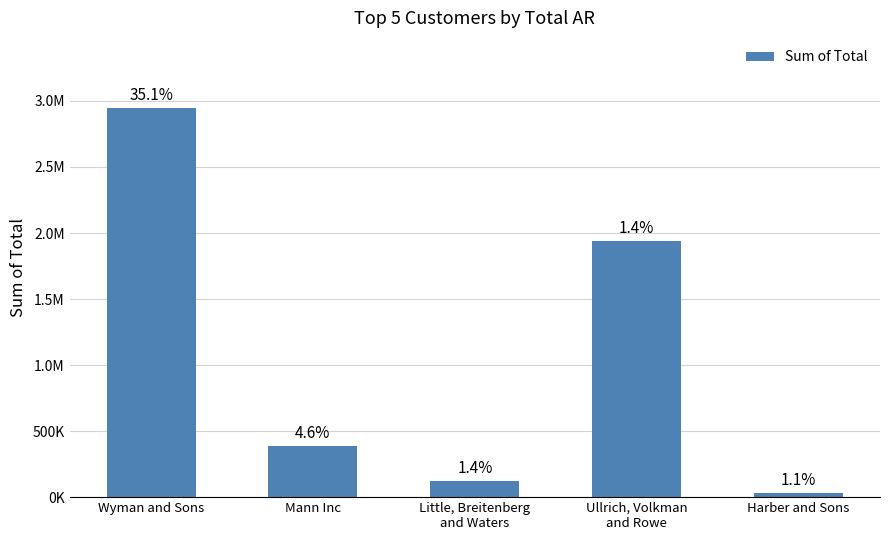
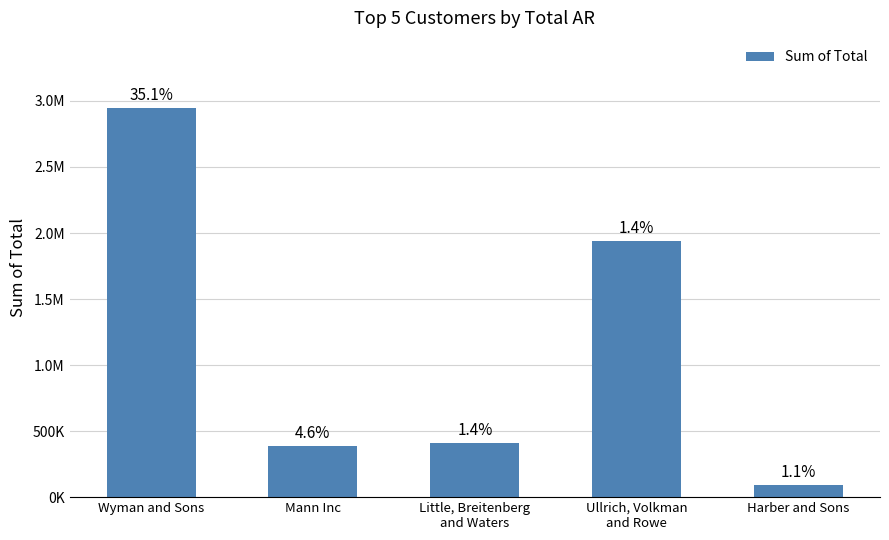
Little, Breitenberg and Waters: 120000 -> 410000
Harber and Sons: 30000 -> 90000
